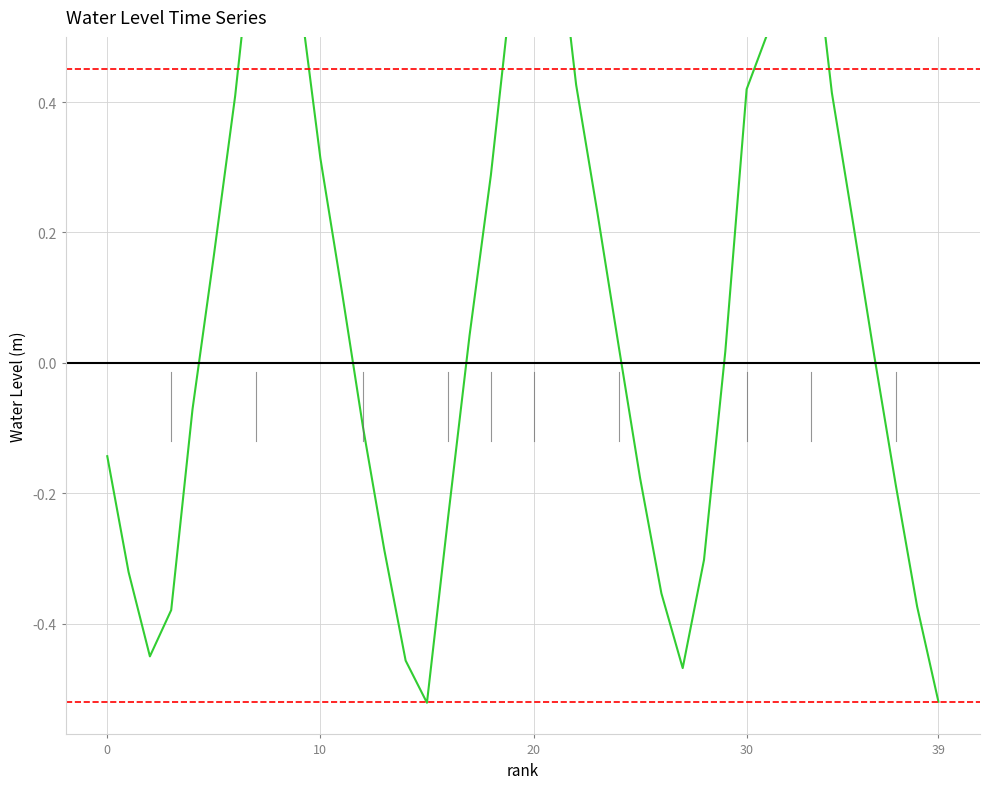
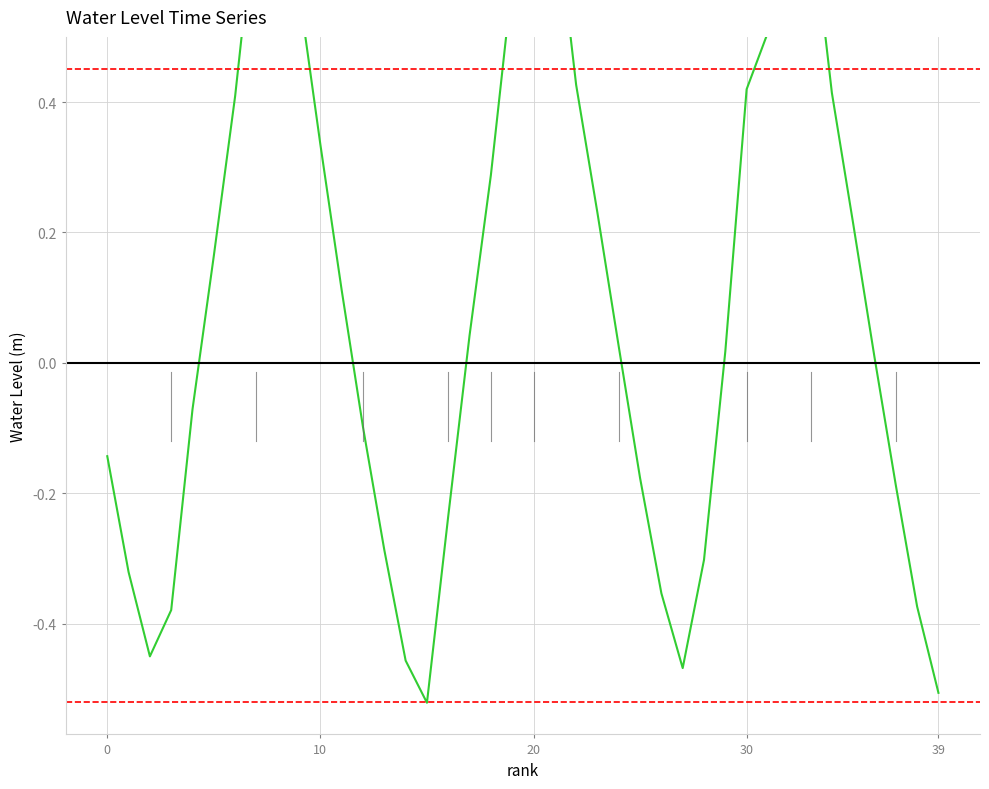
10: 0.31 -> 0.33
39: -0.52 -> -0.51
